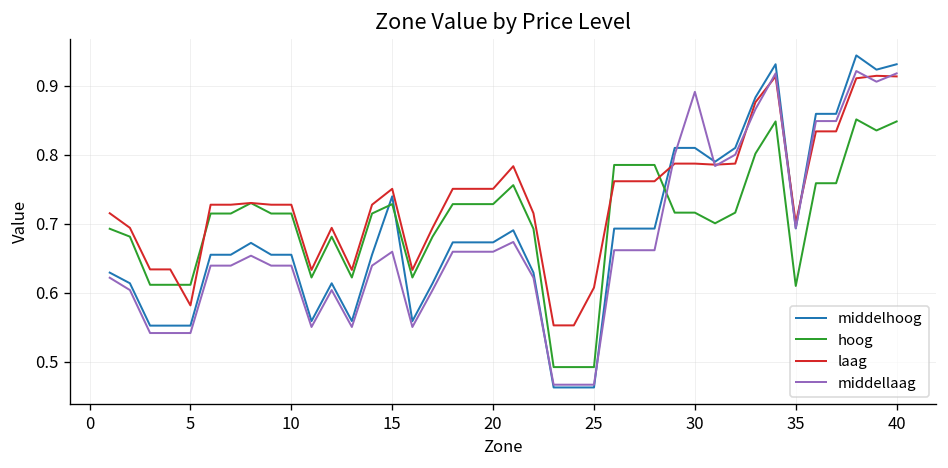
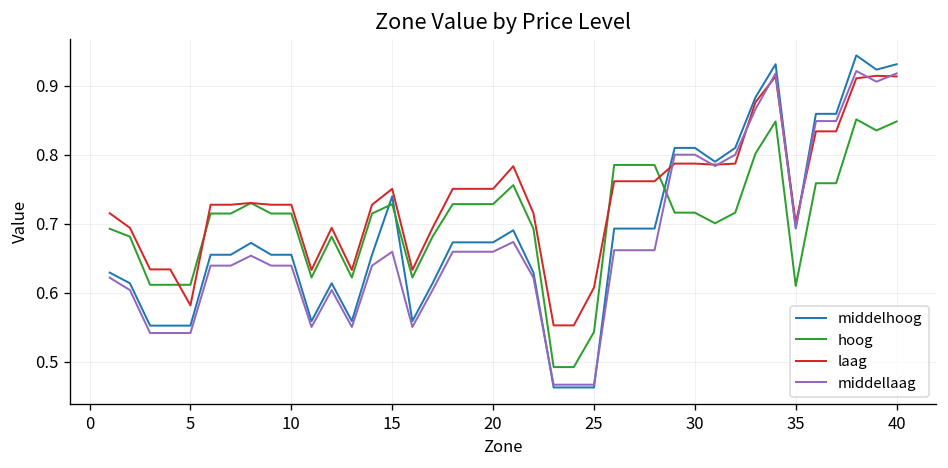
hoog, 25: 0.49 -> 0.54
middellaag, 30: 0.89 -> 0.80
